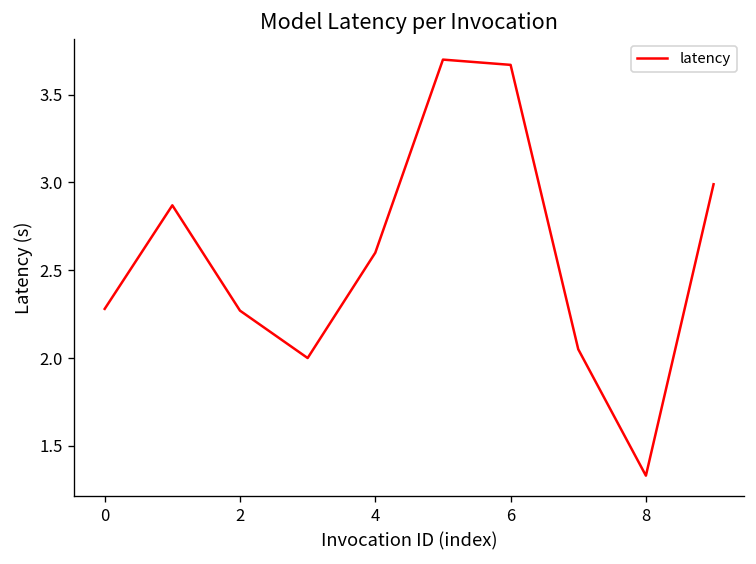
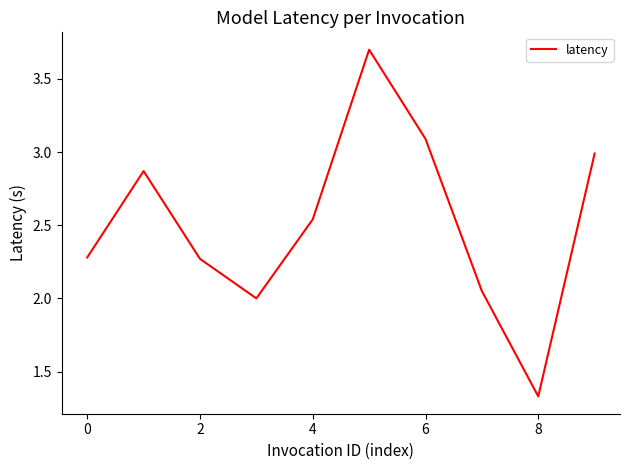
4: 2.60 -> 2.54
6: 3.67 -> 3.09
